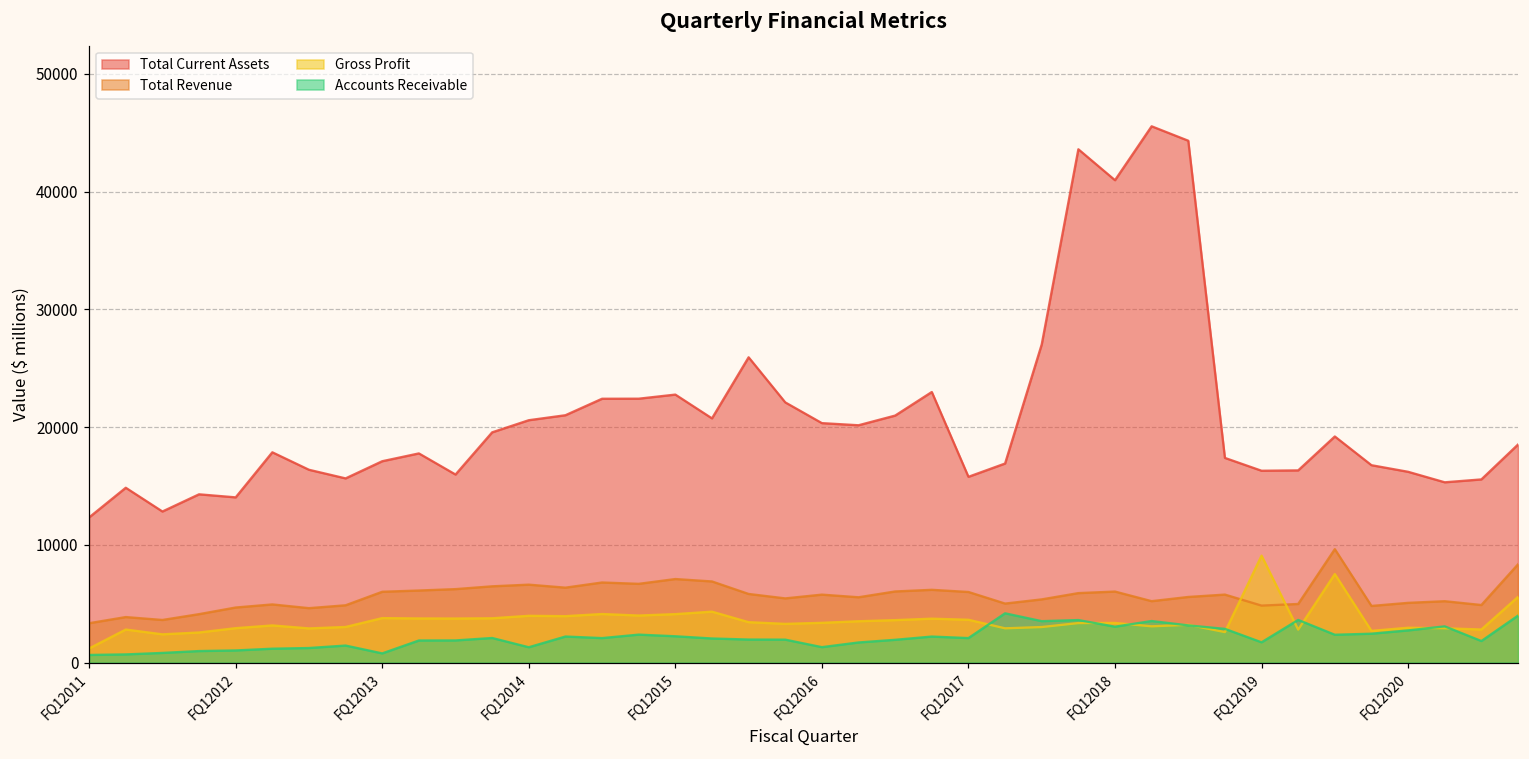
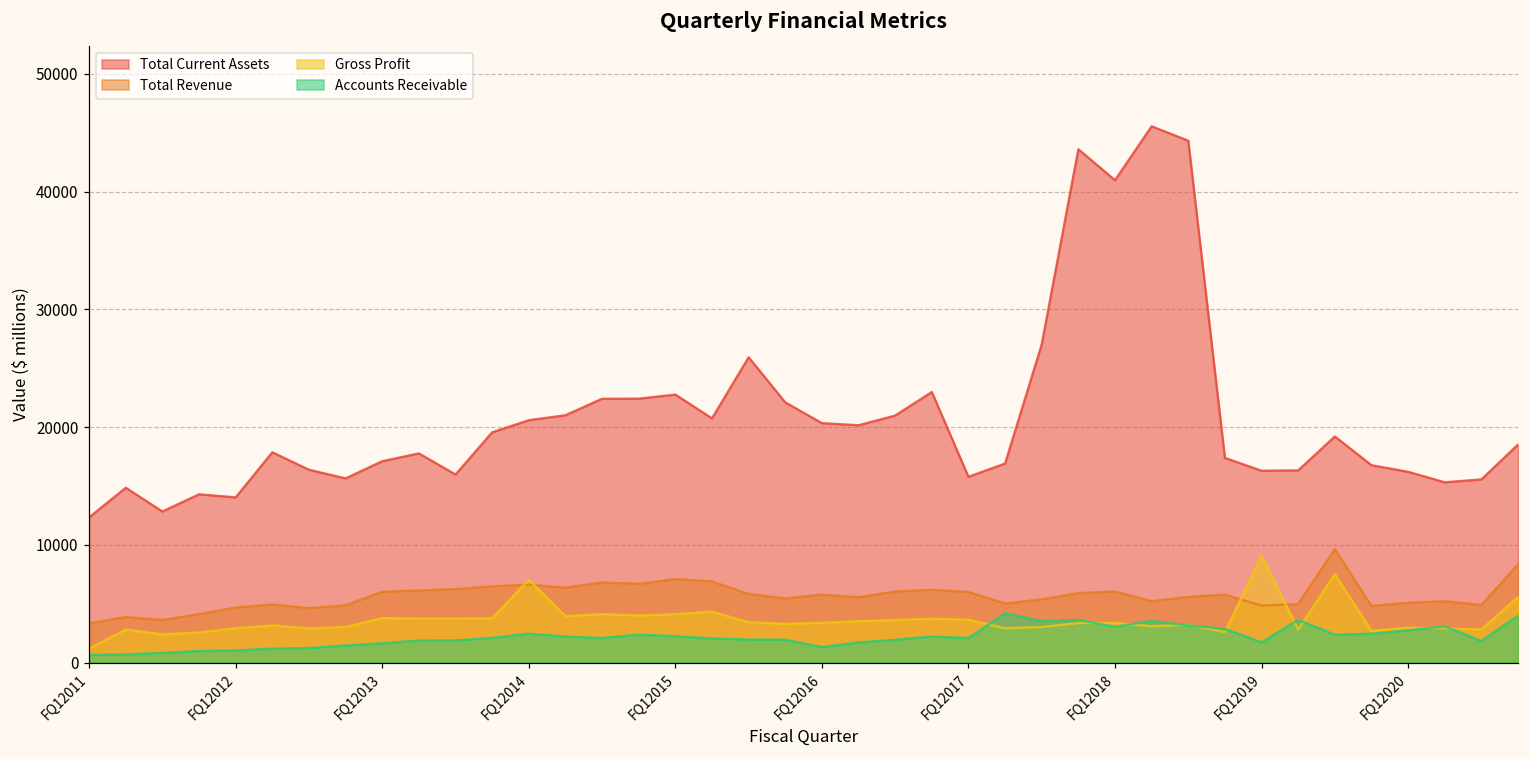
Accounts Receivable, FQ12013: 800 -> 1600
Gross Profit, FQ12014: 4000 -> 7000
Accounts Receivable, FQ12014: 1300 -> 2500
